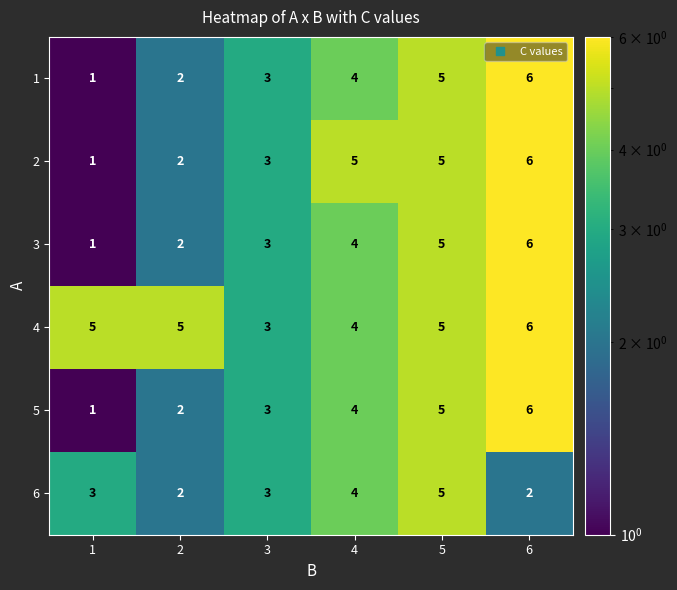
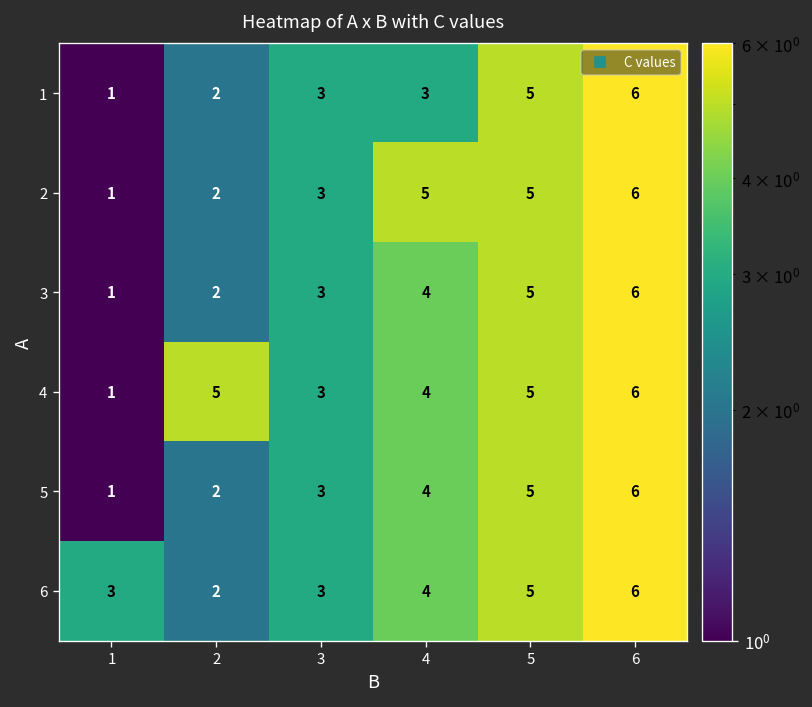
1, 4: 4 -> 3
4, 1: 5 -> 1
6, 6: 2 -> 6
